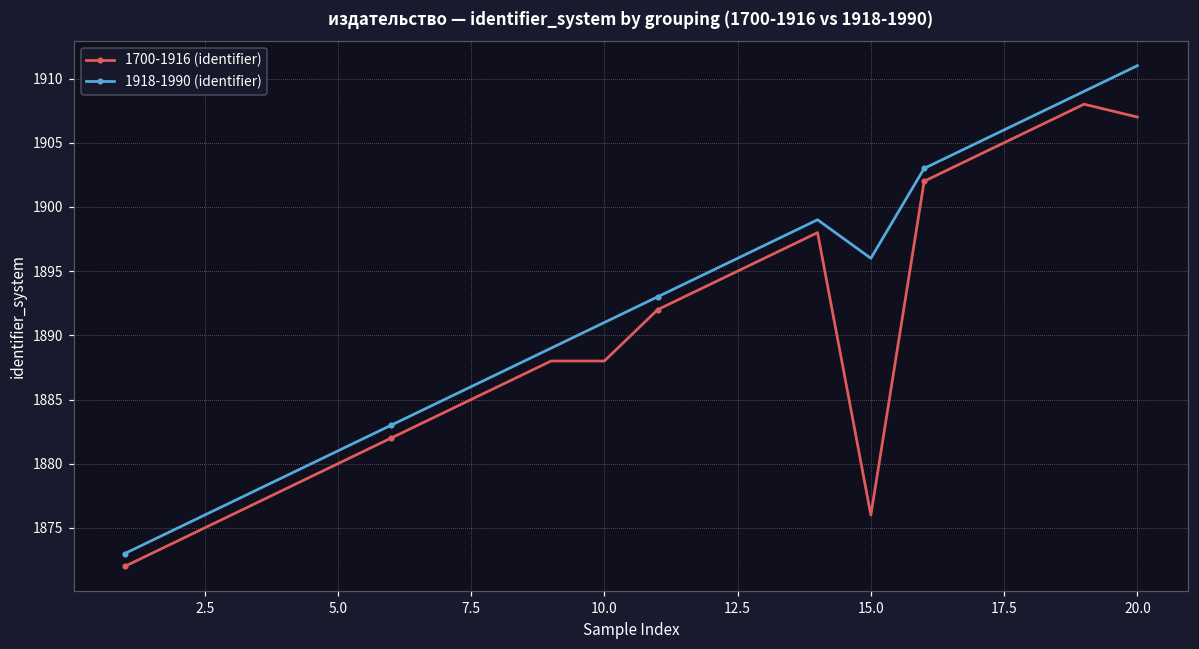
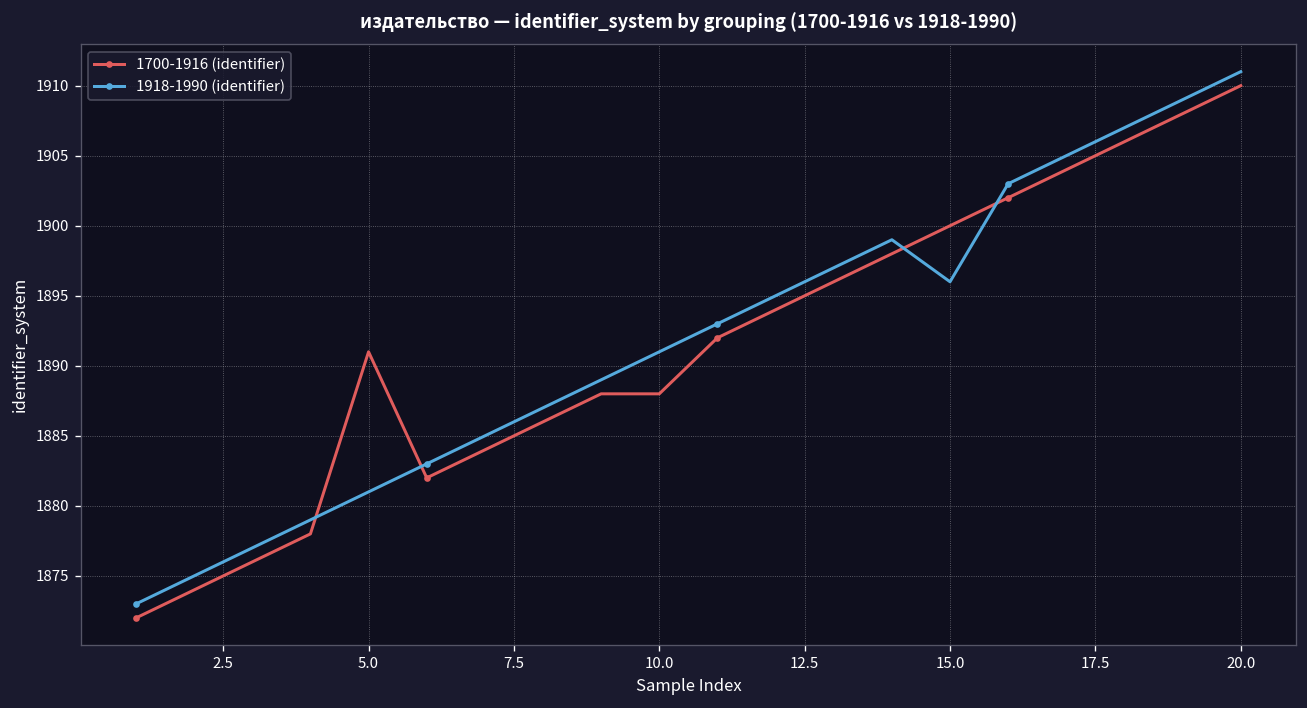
1700-1916 (identifier), 5.0: 1880 -> 1891
1700-1916 (identifier), 15.0: 1876 -> 1900
1700-1916 (identifier), 20.0: 1907 -> 1910
